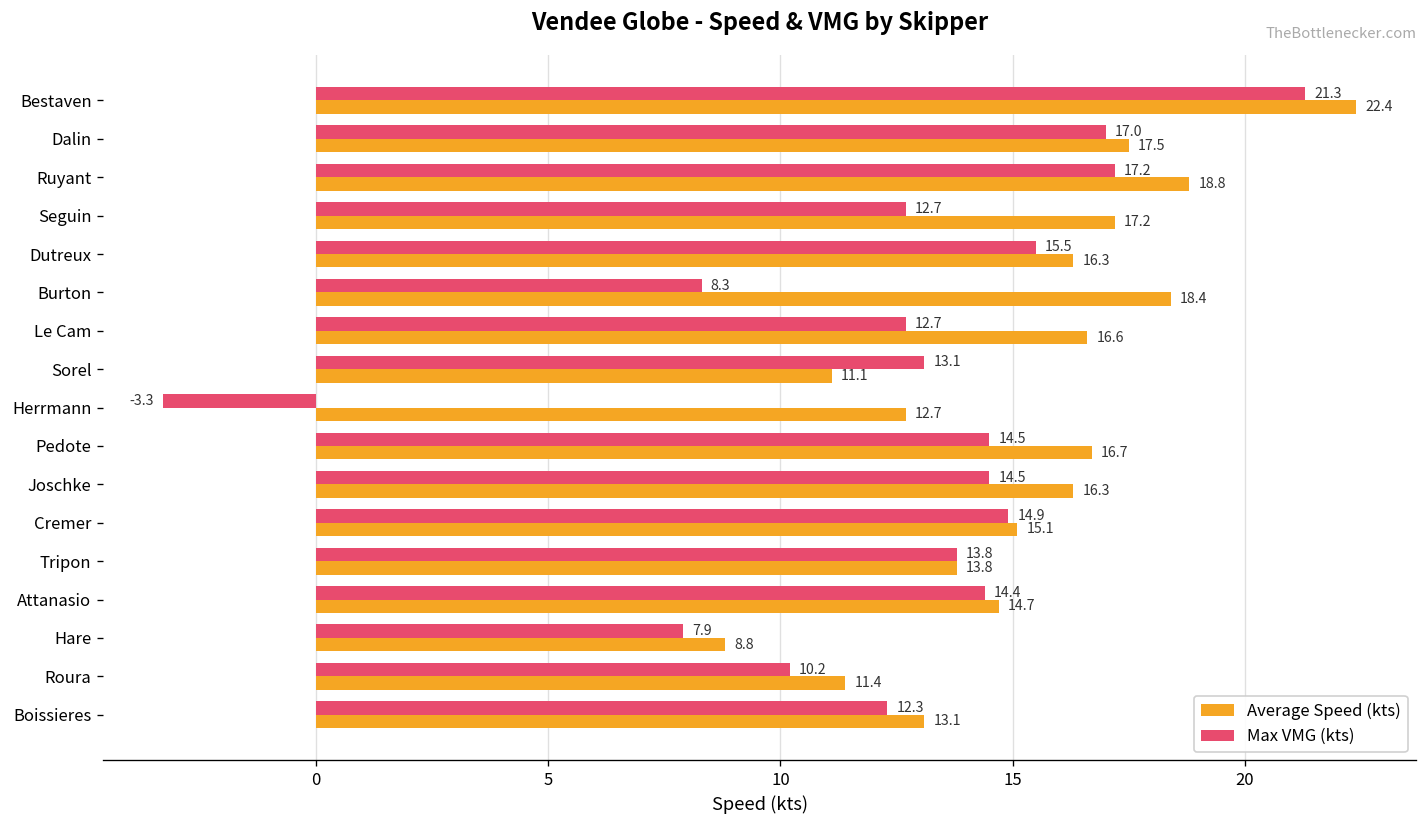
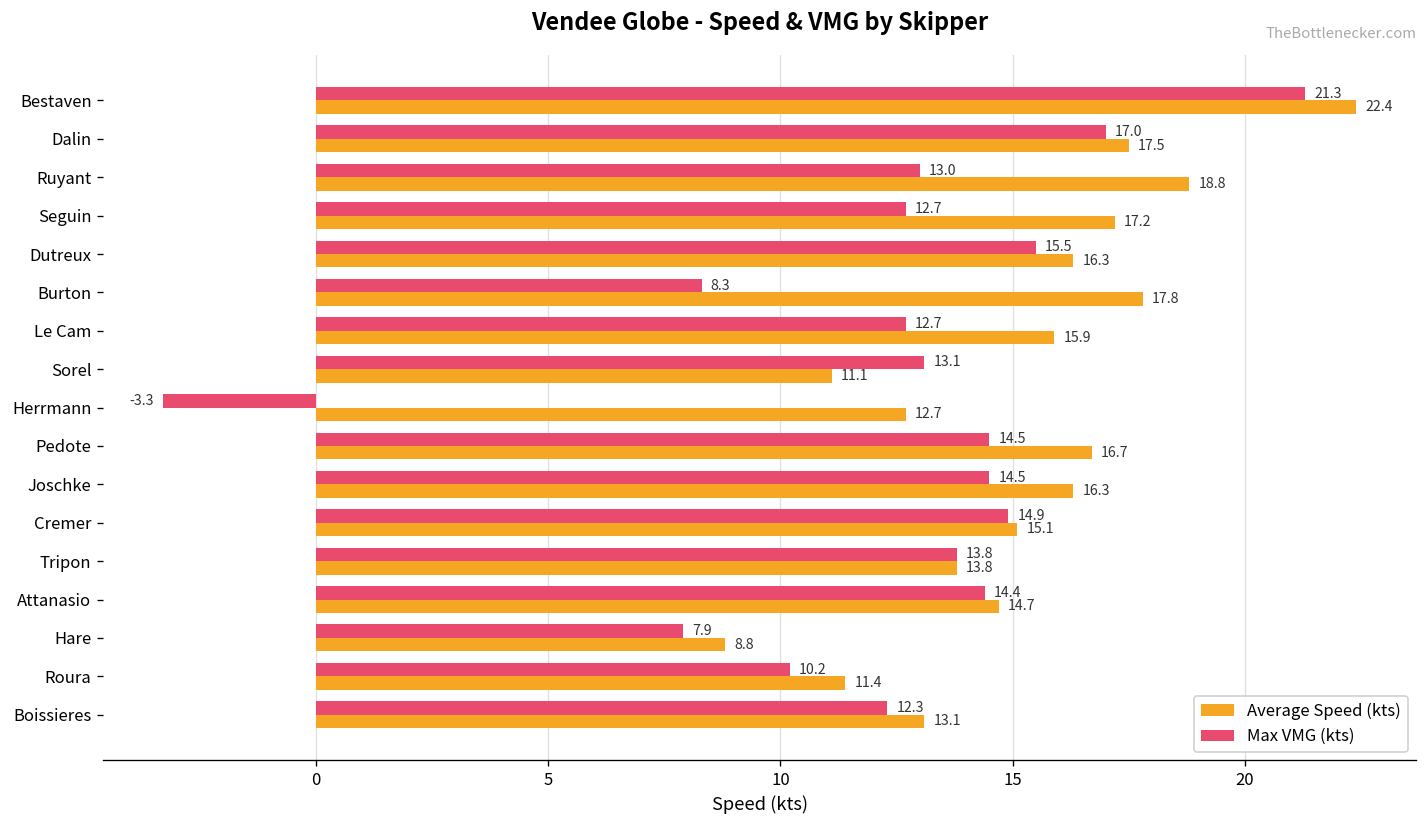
Max VMG (kts), Ruyant: 17.2 -> 13.0
Average Speed (kts), Burton: 18.4 -> 17.8
Average Speed (kts), Le Cam: 16.6 -> 15.9
